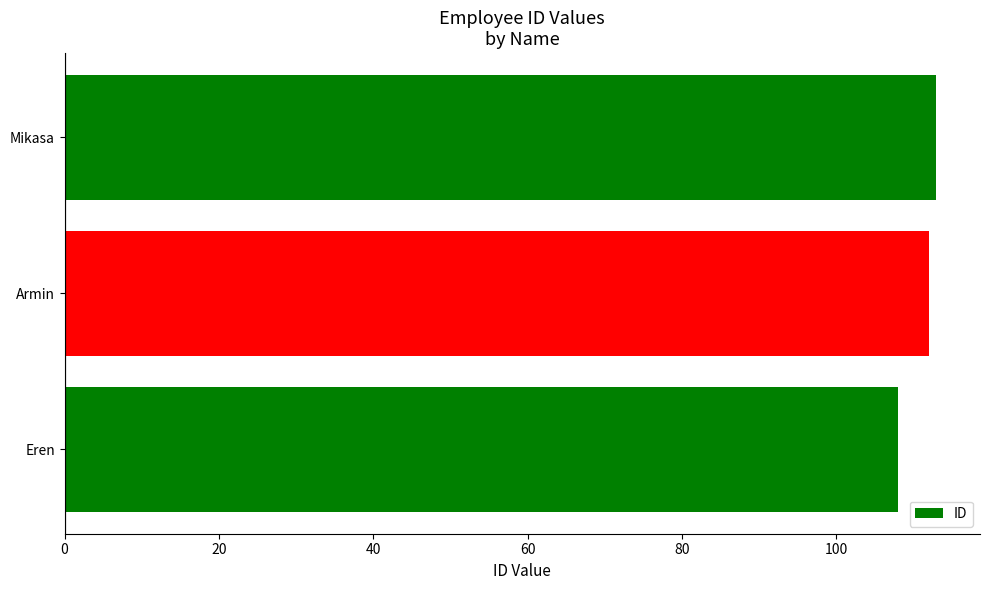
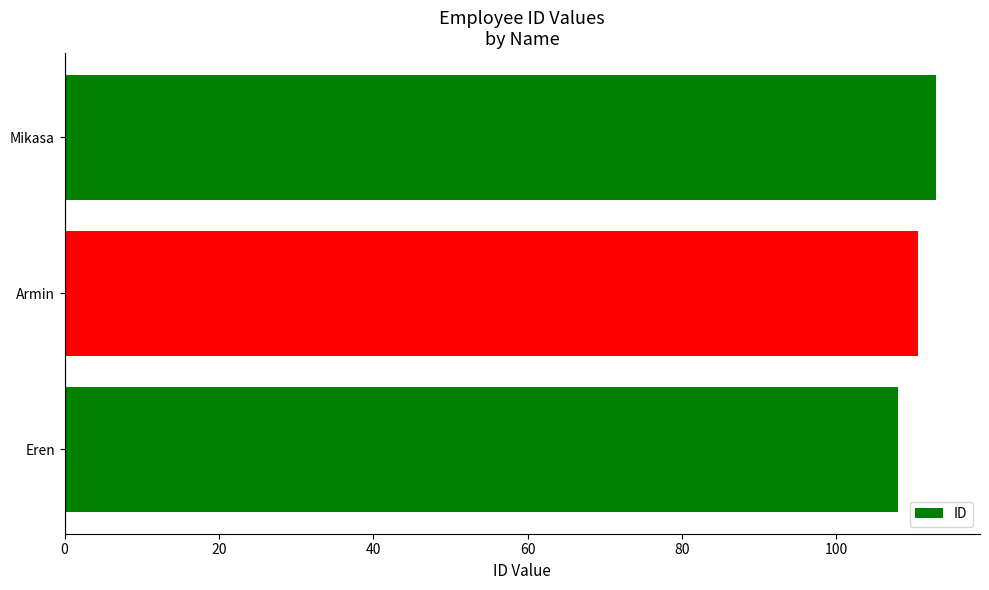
Armin: 112 -> 111
